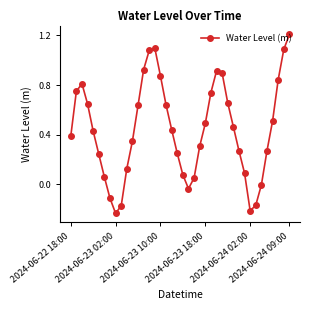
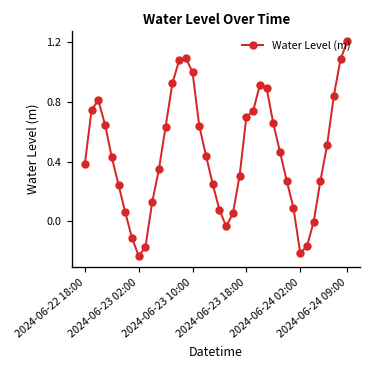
2024-06-23 10:00: 0.87 -> 1.00
2024-06-23 18:00: 0.49 -> 0.70
